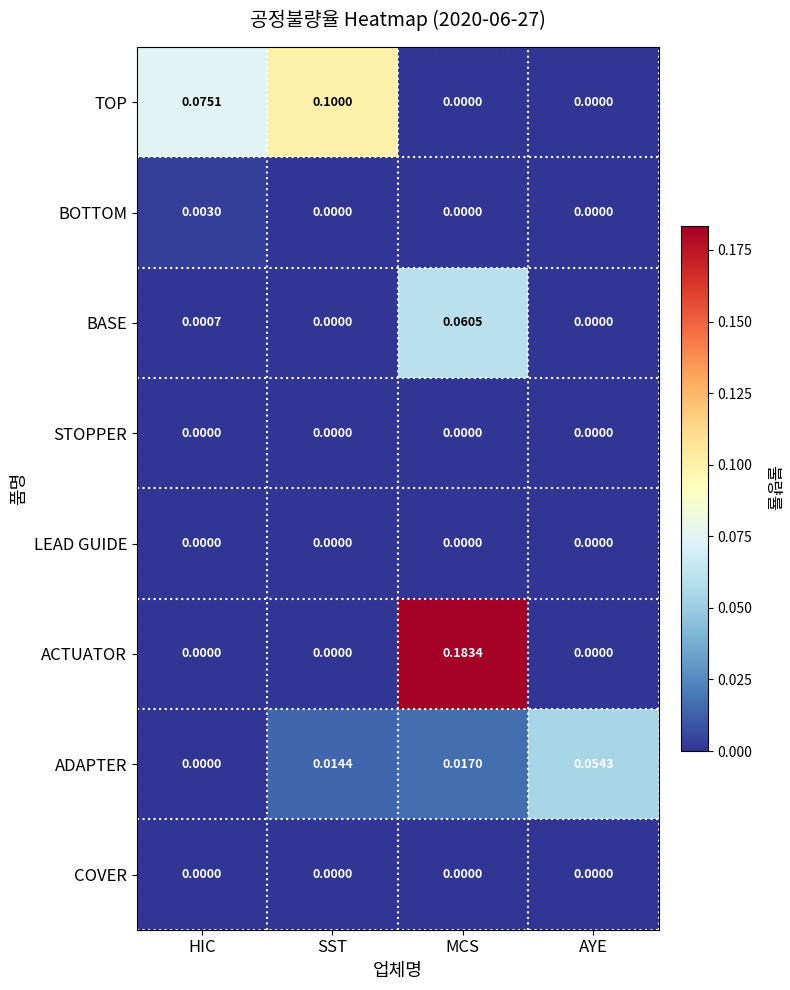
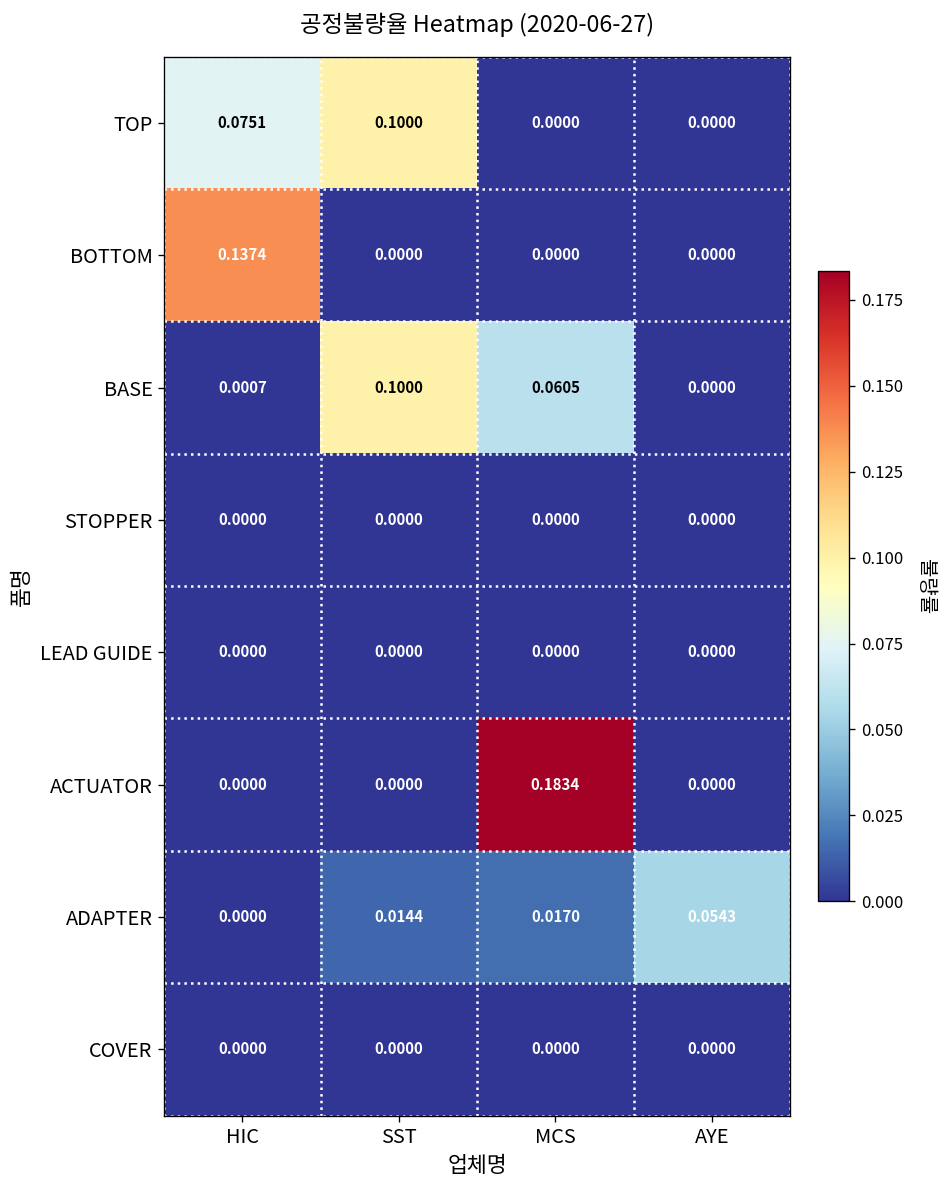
BOTTOM, HIC: 0.0030 -> 0.1374
BASE, SST: 0.0000 -> 0.1000
